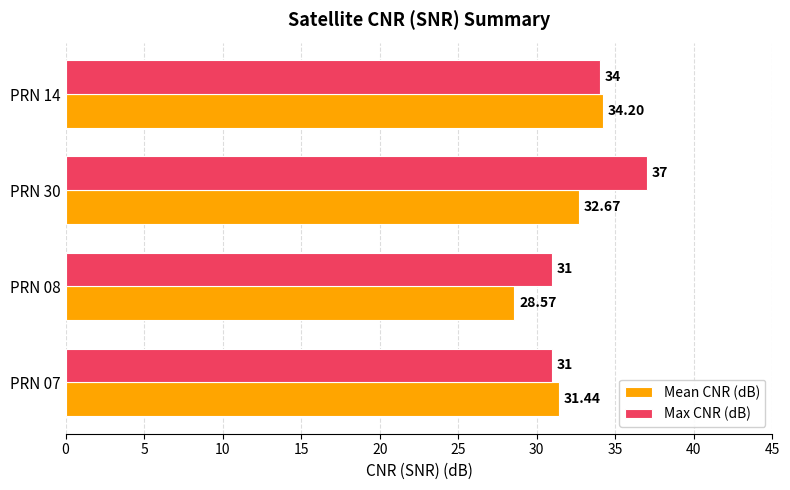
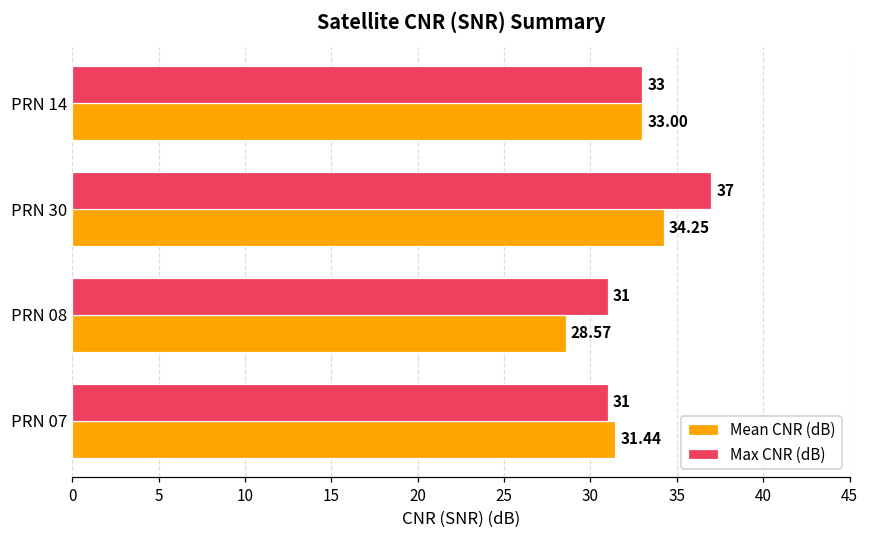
Max CNR (dB), PRN 14: 34 -> 33
Mean CNR (dB), PRN 14: 34.20 -> 33.00
Mean CNR (dB), PRN 30: 32.67 -> 34.25
